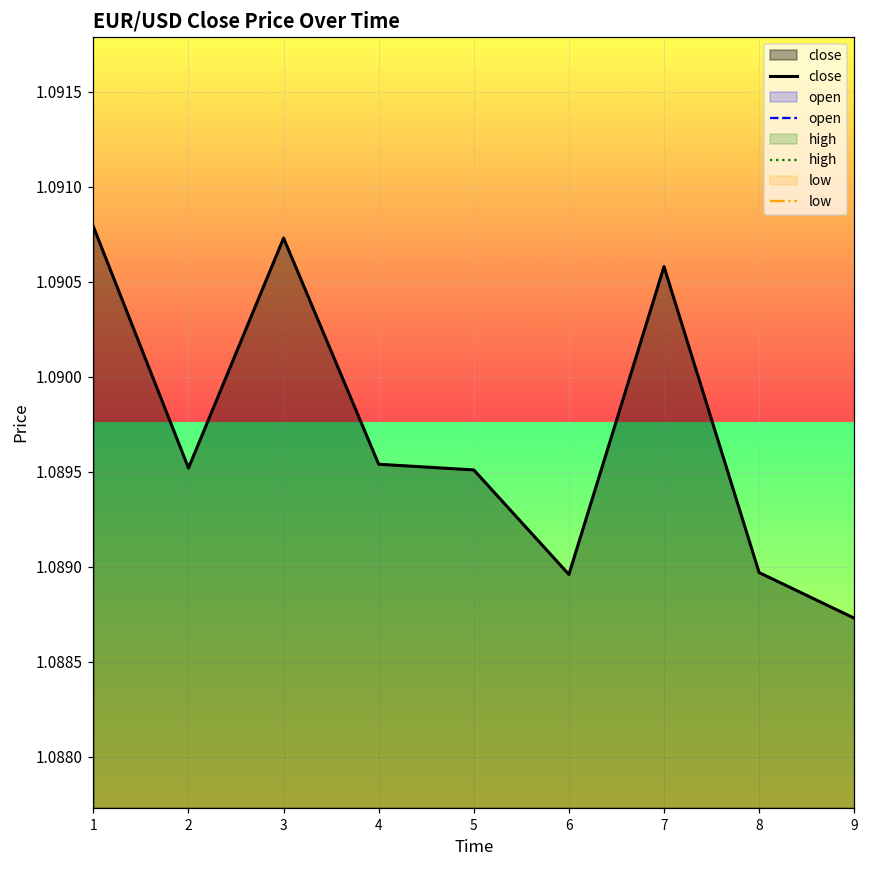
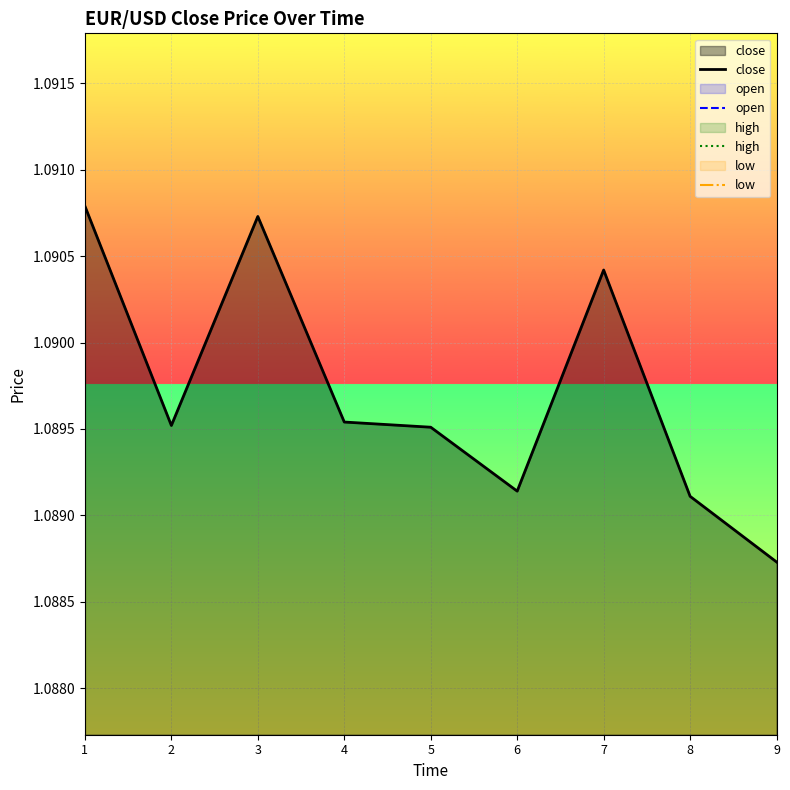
close, 6: 1.08896 -> 1.08914
close, 7: 1.09058 -> 1.09042
close, 8: 1.08897 -> 1.08911
